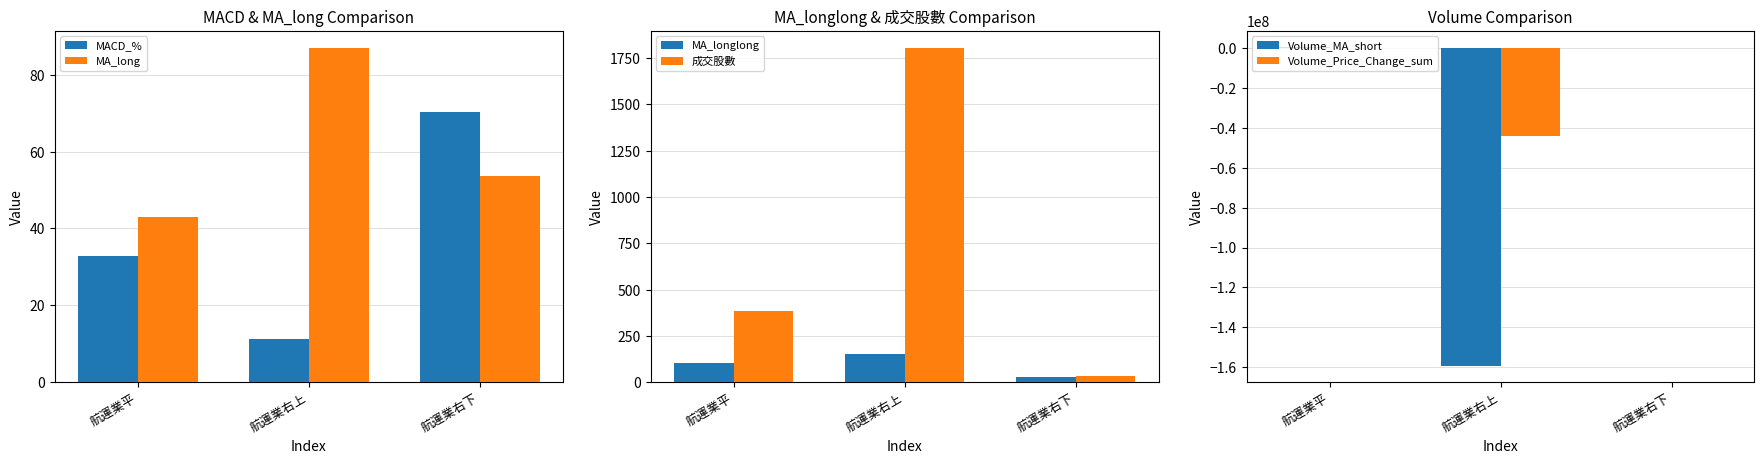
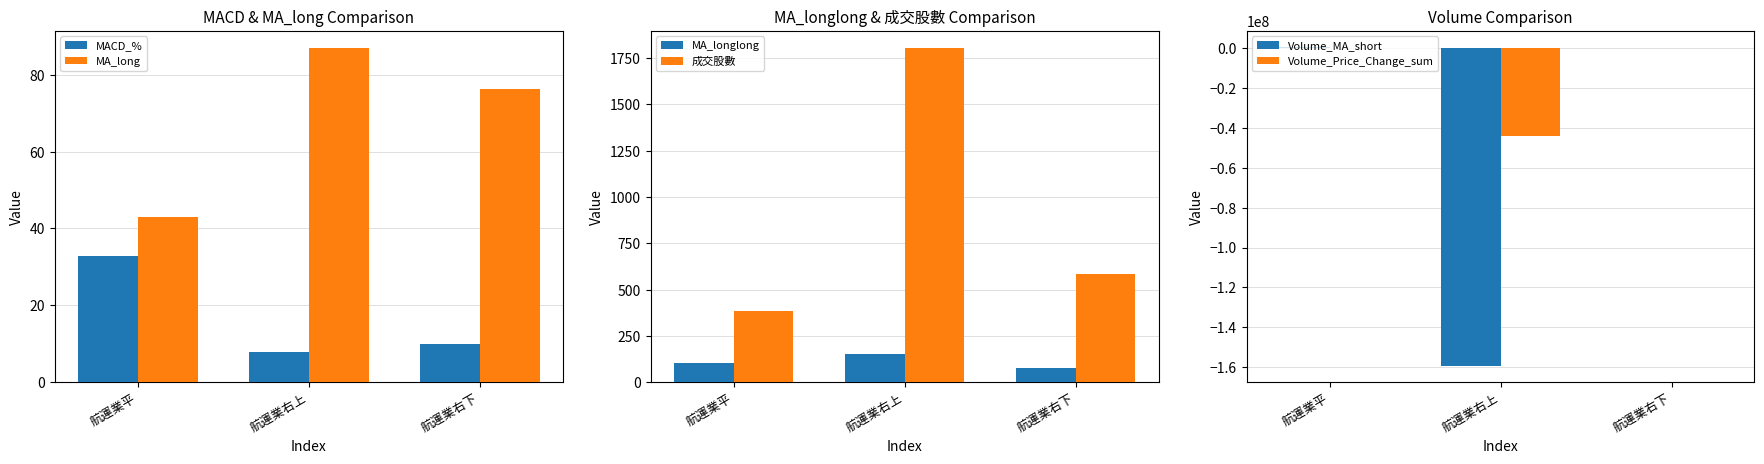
MACD & MA_long Comparison, MACD_%, 航運業右上: 11 -> 8
MACD & MA_long Comparison, MACD_%, 航運業右下: 70 -> 10
MACD & MA_long Comparison, MA_long, 航運業右下: 54 -> 76
MA_longlong & 成交股數 Comparison, MA_longlong, 航運業右下: 30 -> 80
MA_longlong & 成交股數 Comparison, 成交股數, 航運業右下: 40 -> 590
